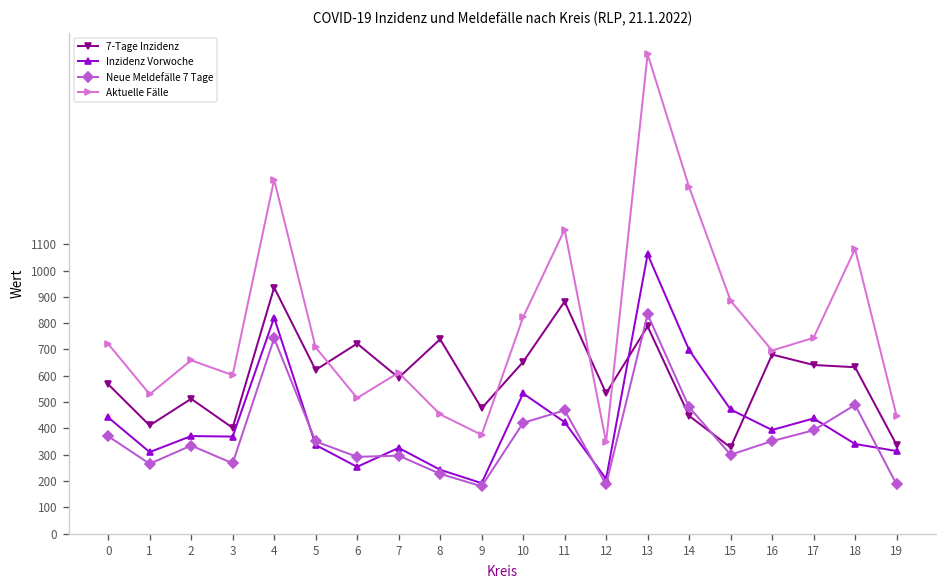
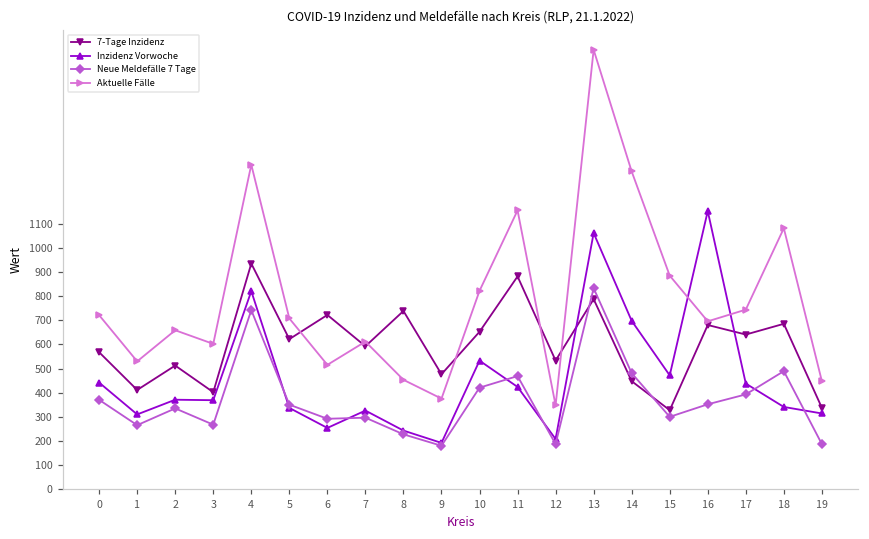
Inzidenz Vorwoche, 16: 390 -> 1150
7-Tage Inzidenz, 18: 630 -> 690
